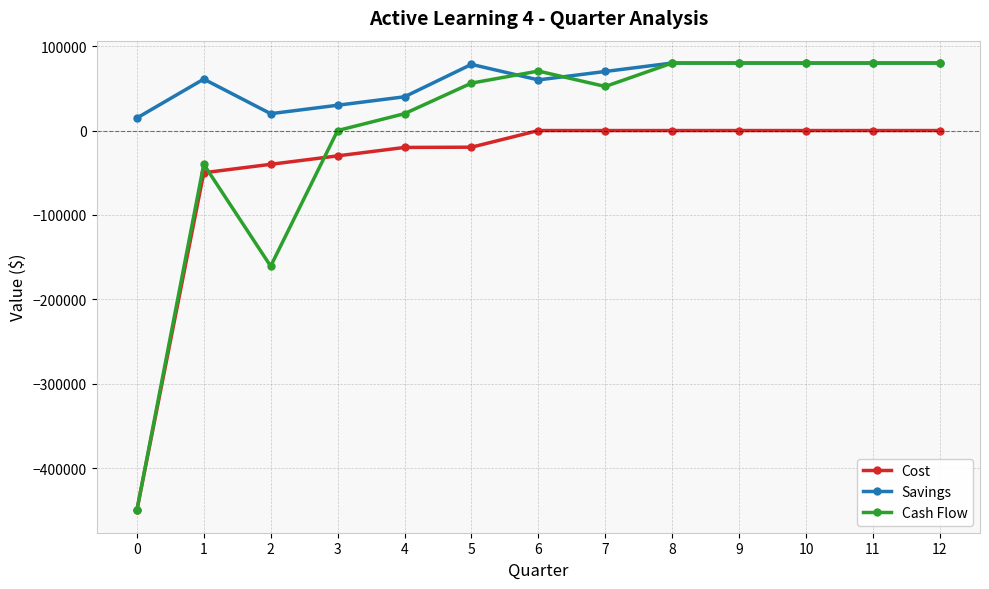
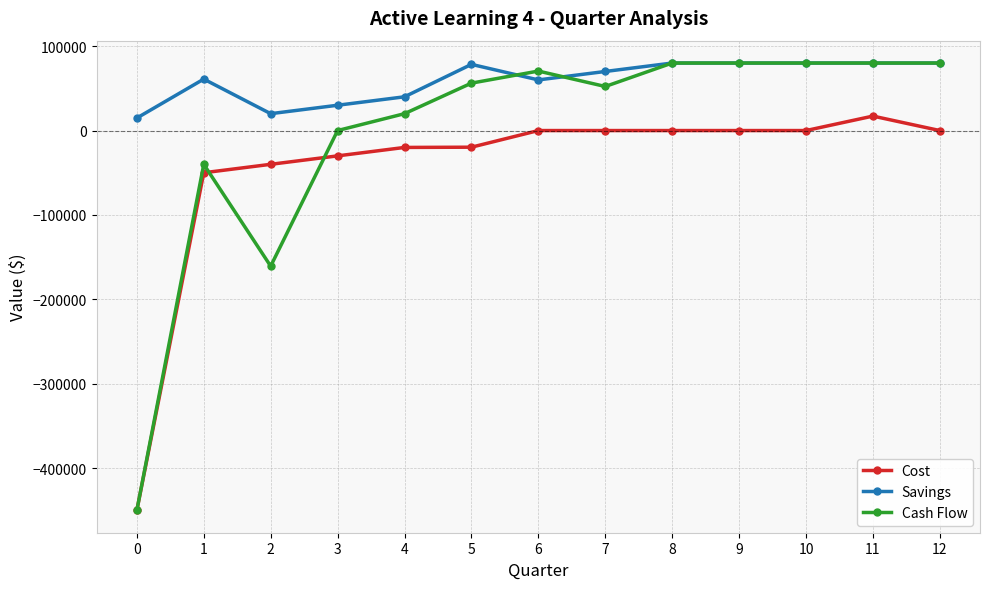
Cost, 11: 0 -> 20000
